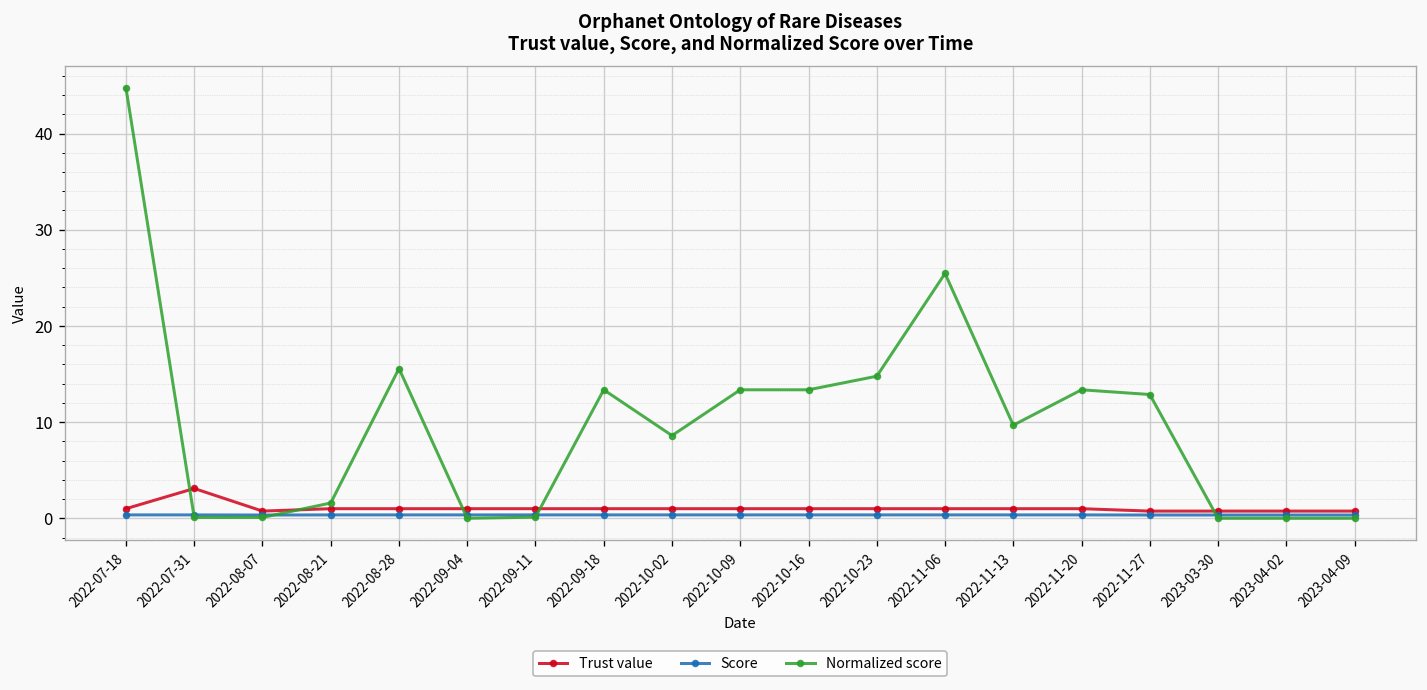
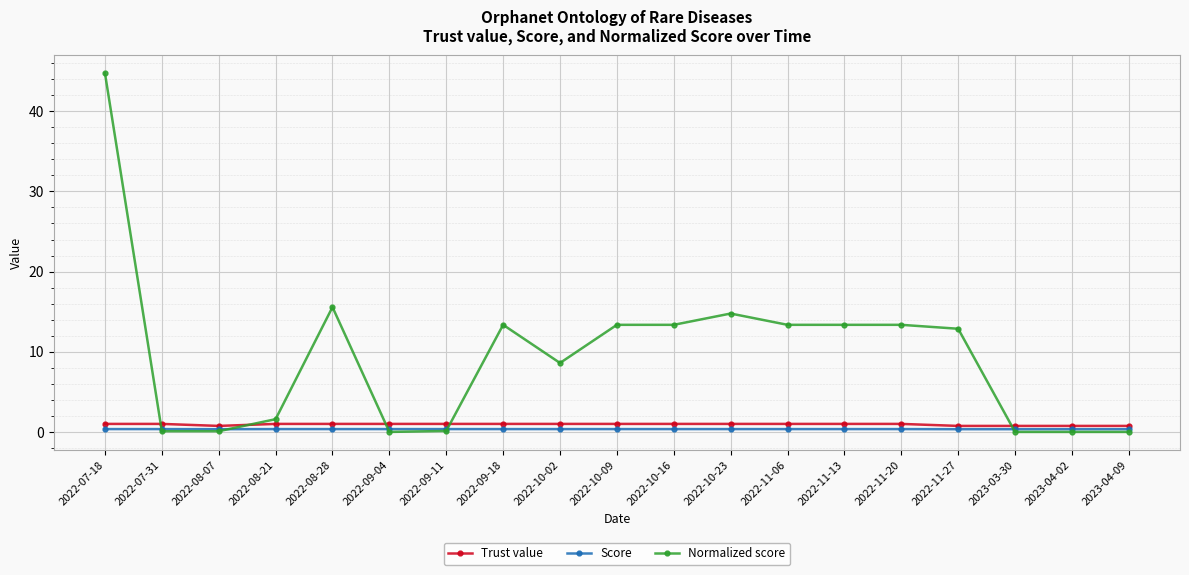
Trust value, 2022-07-31: 3 -> 1
Normalized score, 2022-11-06: 25 -> 13
Normalized score, 2022-11-13: 10 -> 13
